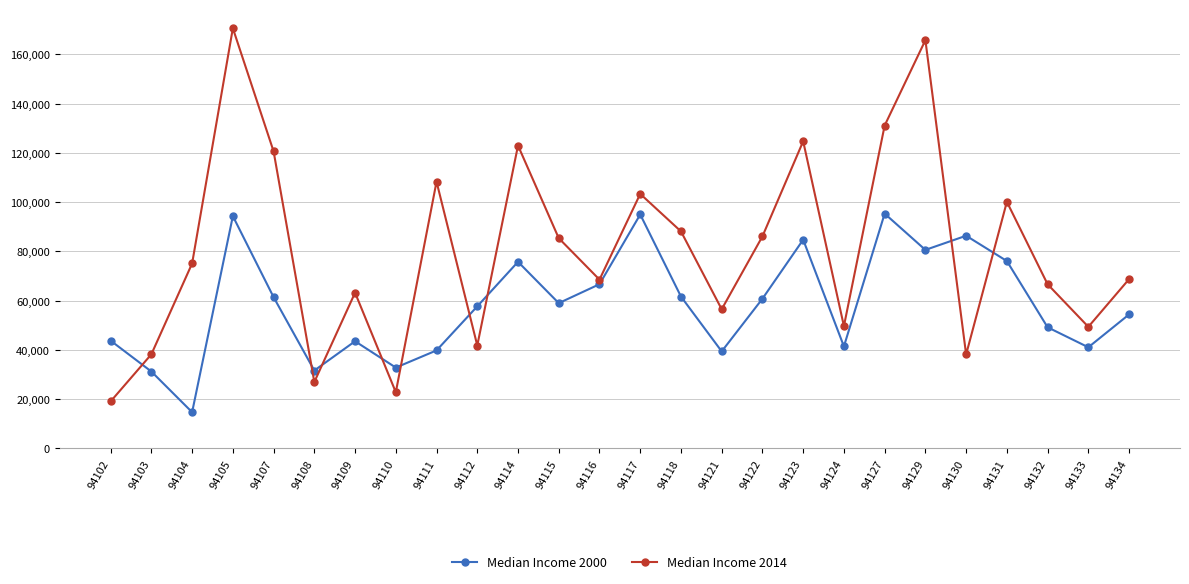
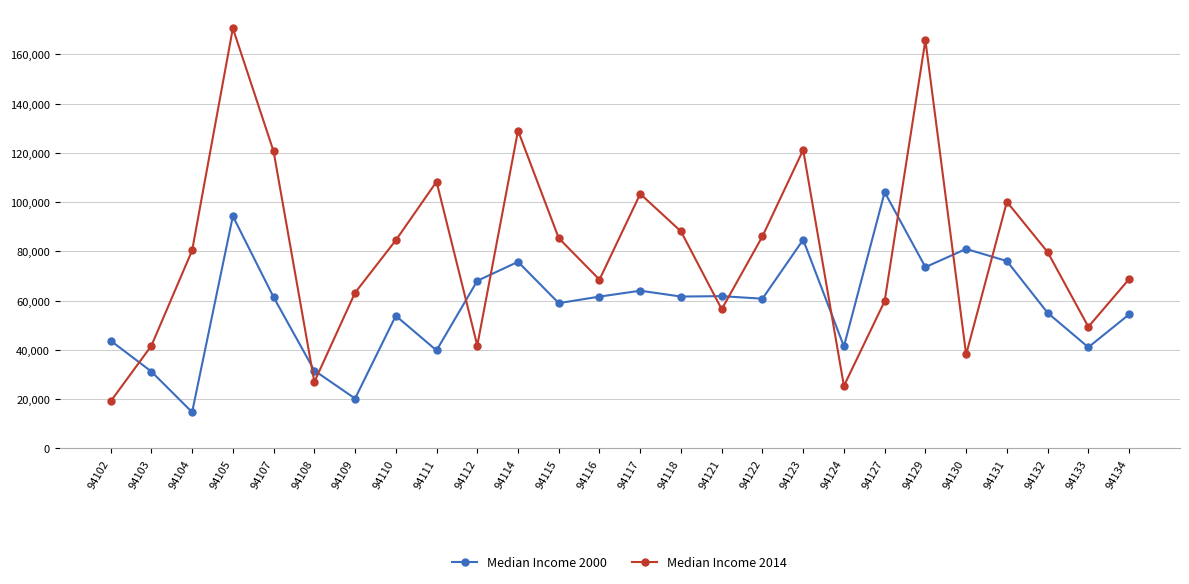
Median Income 2014, 94103: 38,000 -> 42,000
Median Income 2014, 94104: 75,000 -> 80,000
Median Income 2000, 94109: 43,000 -> 20,000
Median Income 2000, 94110: 33,000 -> 54,000
Median Income 2014, 94110: 23,000 -> 84,000
Median Income 2000, 94112: 58,000 -> 68,000
Median Income 2014, 94114: 123,000 -> 129,000
Median Income 2000, 94116: 67,000 -> 62,000
Median Income 2000, 94117: 95,000 -> 64,000
Median Income 2000, 94121: 39,000 -> 62,000
Median Income 2014, 94123: 125,000 -> 121,000
Median Income 2014, 94124: 50,000 -> 25,000
Median Income 2000, 94127: 95,000 -> 104,000
Median Income 2014, 94127: 131,000 -> 60,000
Median Income 2000, 94129: 81,000 -> 74,000
Median Income 2000, 94130: 86,000 -> 81,000
Median Income 2000, 94132: 49,000 -> 55,000
Median Income 2014, 94132: 67,000 -> 80,000
